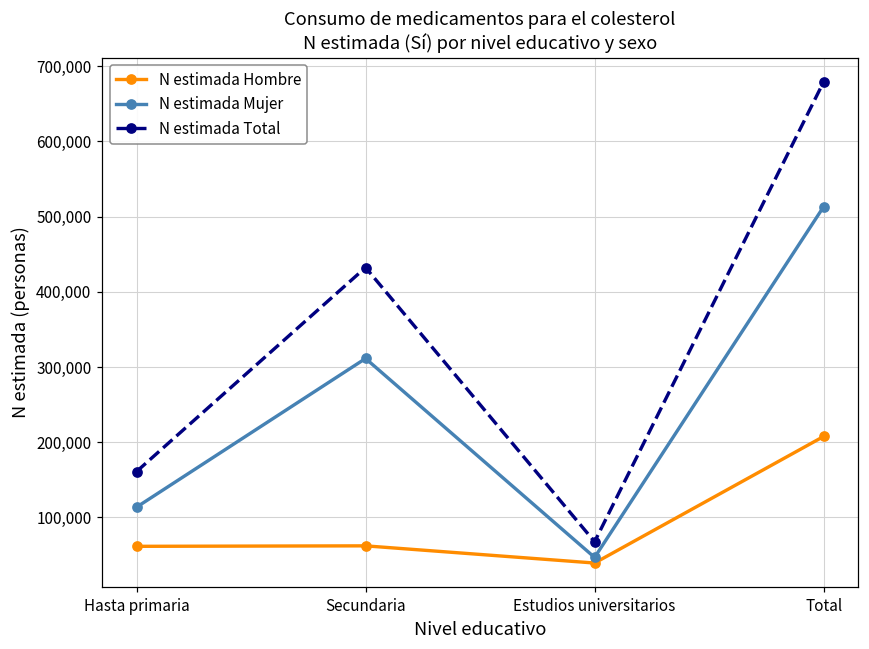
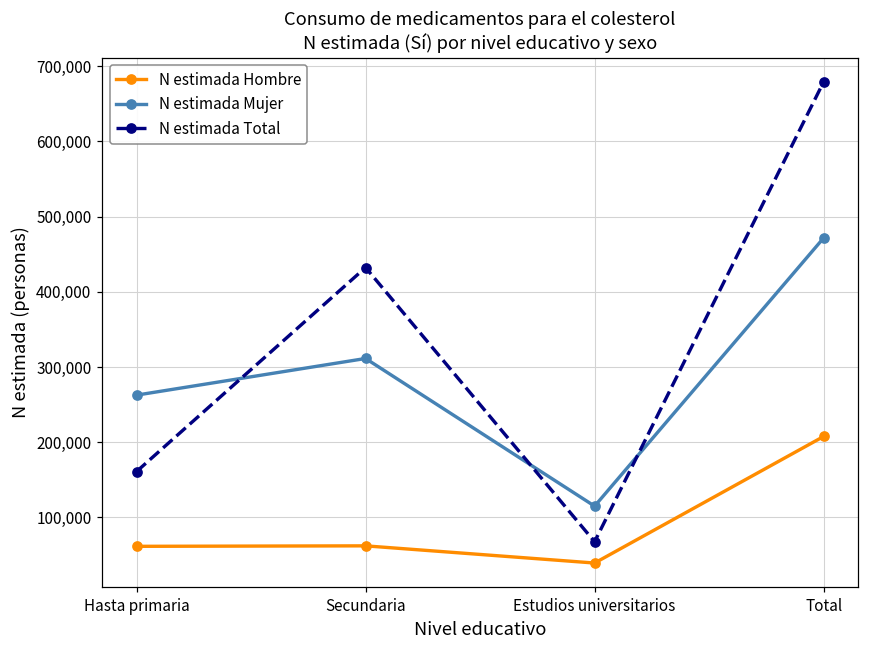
N estimada Mujer, Hasta primaria: 110,000 -> 260,000
N estimada Mujer, Estudios universitarios: 50,000 -> 110,000
N estimada Mujer, Total: 510,000 -> 470,000
